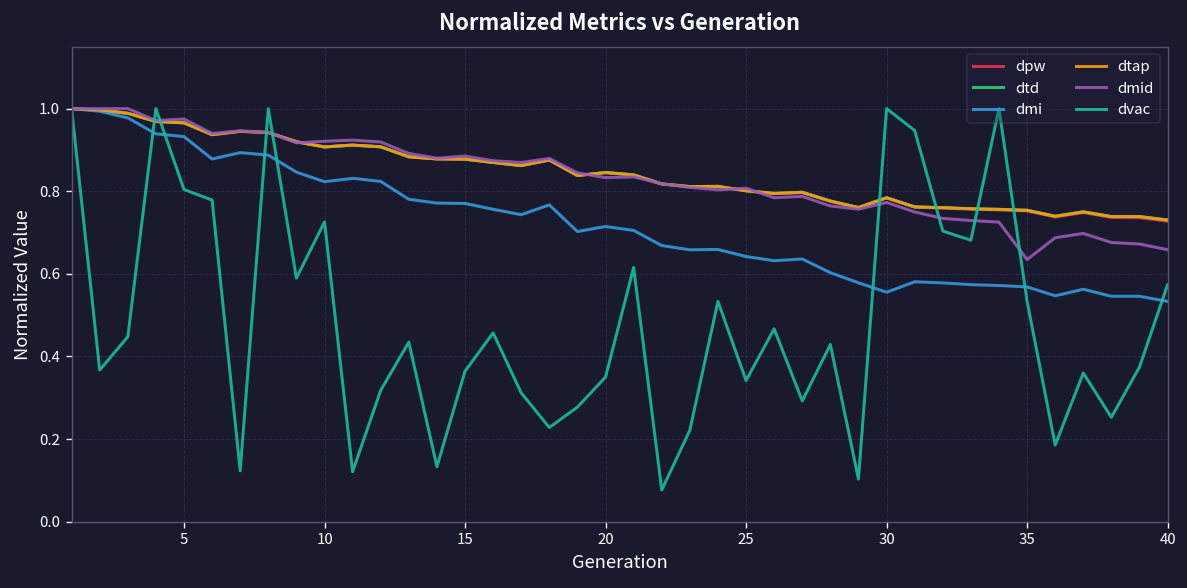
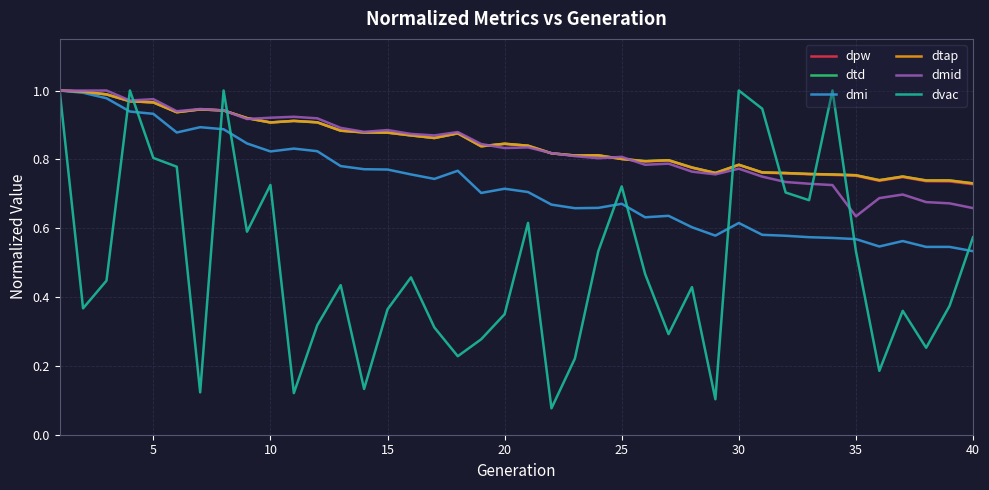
dmi, 25: 0.64 -> 0.67
dvac, 25: 0.34 -> 0.72
dmi, 30: 0.56 -> 0.62
